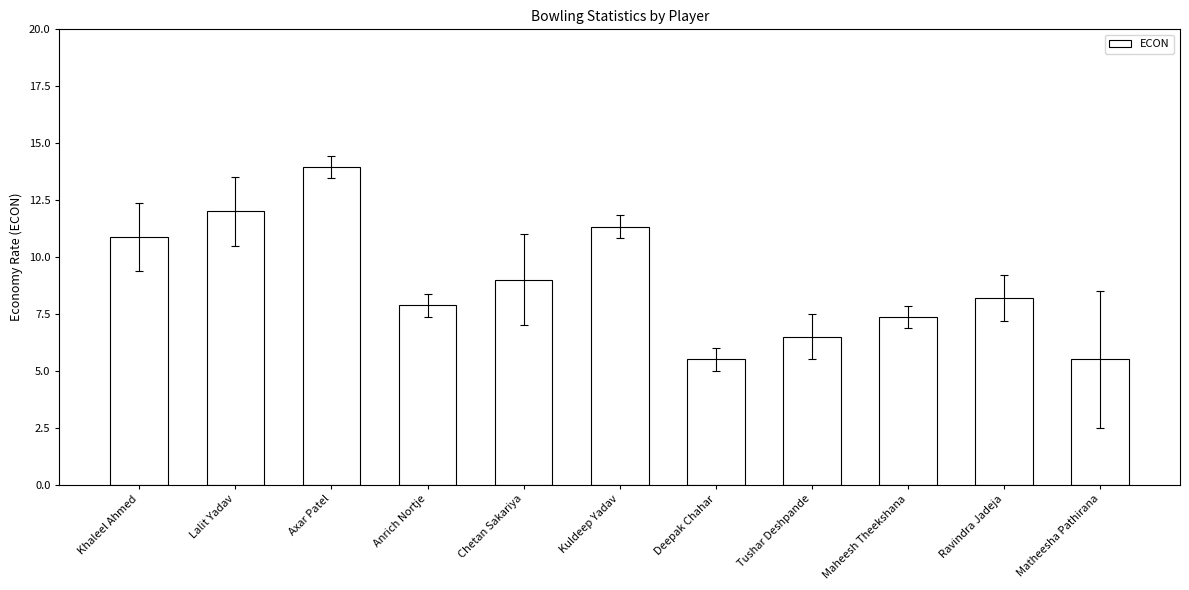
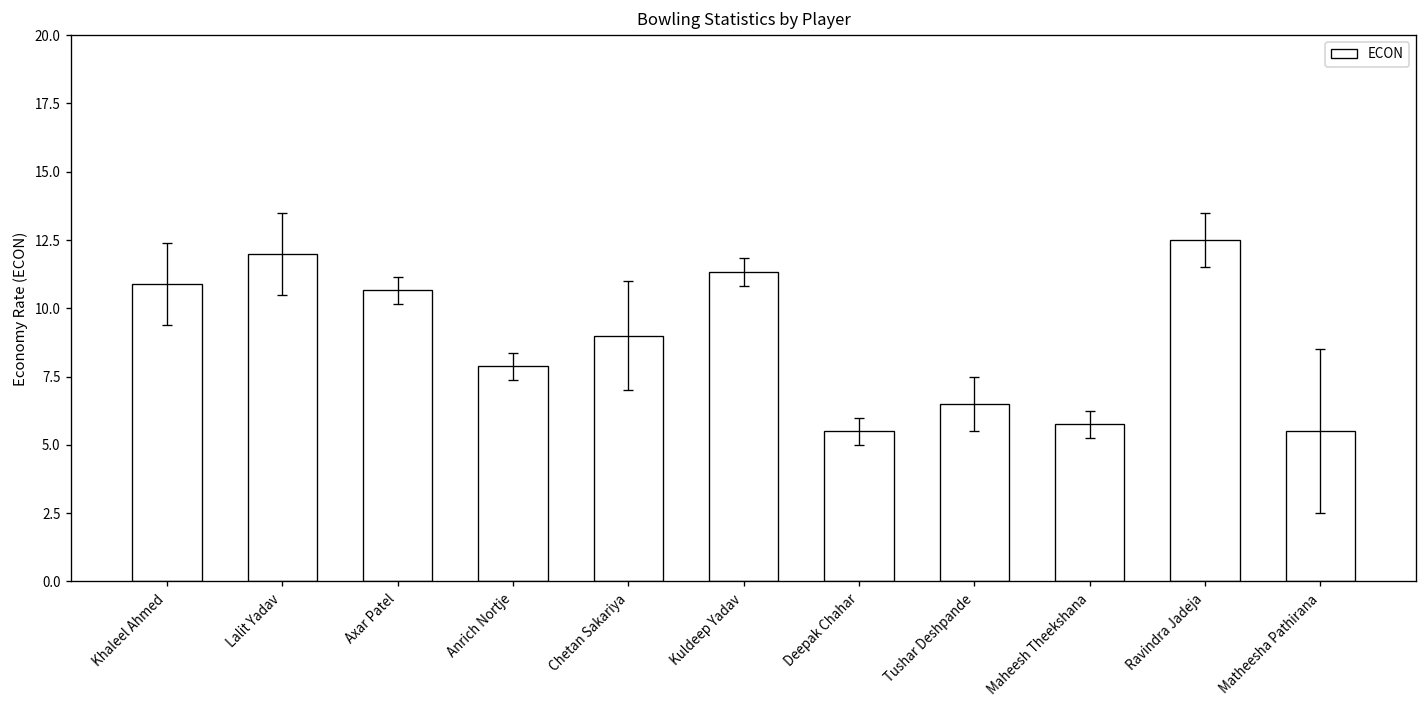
ECON, Axar Patel: 14.0 -> 10.7
ECON, Maheesh Theekshana: 7.4 -> 5.8
ECON, Ravindra Jadeja: 8.2 -> 12.5
